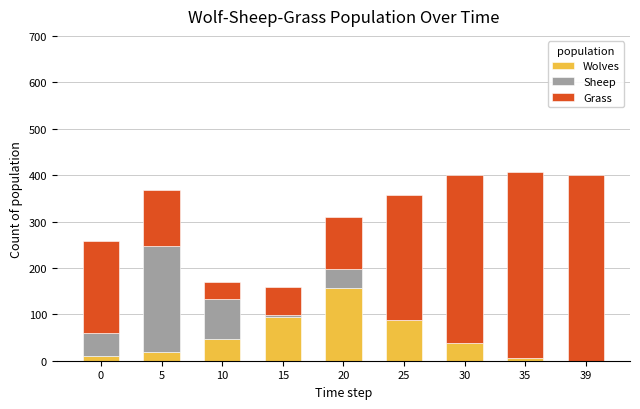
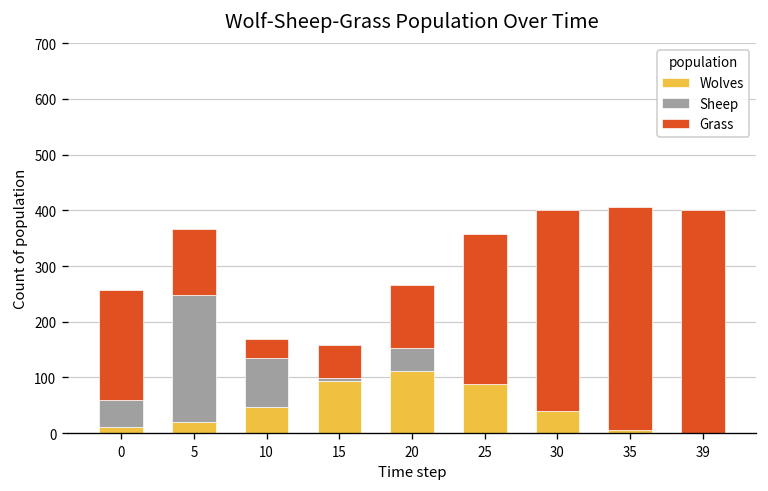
Wolves, 20: 160 -> 110
